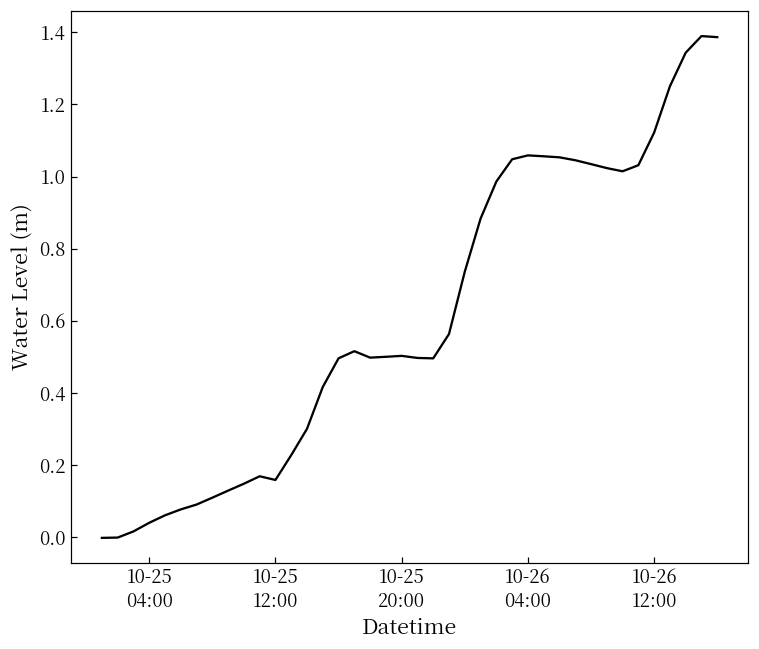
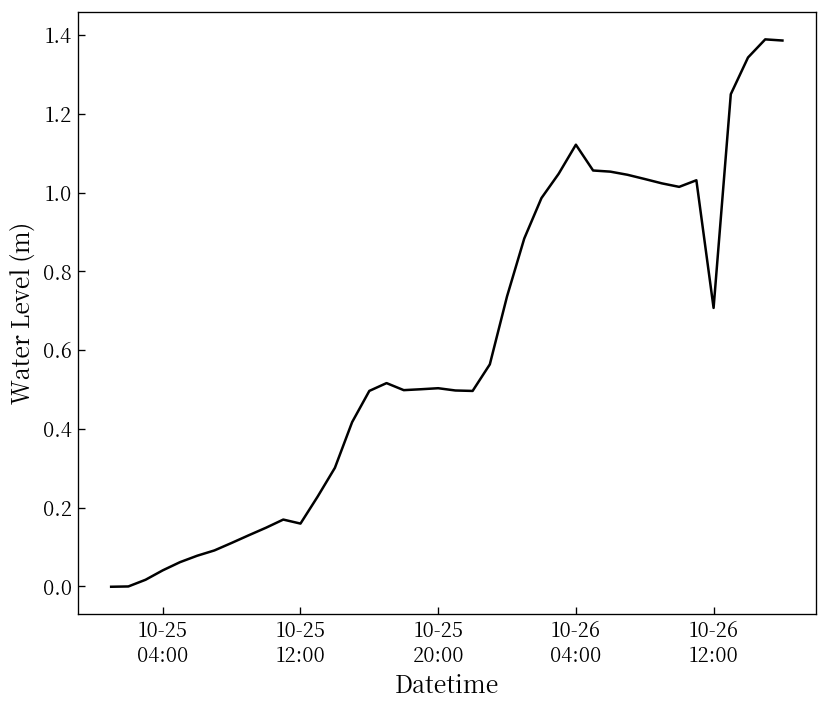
10-26 04:00: 1.06 -> 1.12
10-26 12:00: 1.12 -> 0.71
